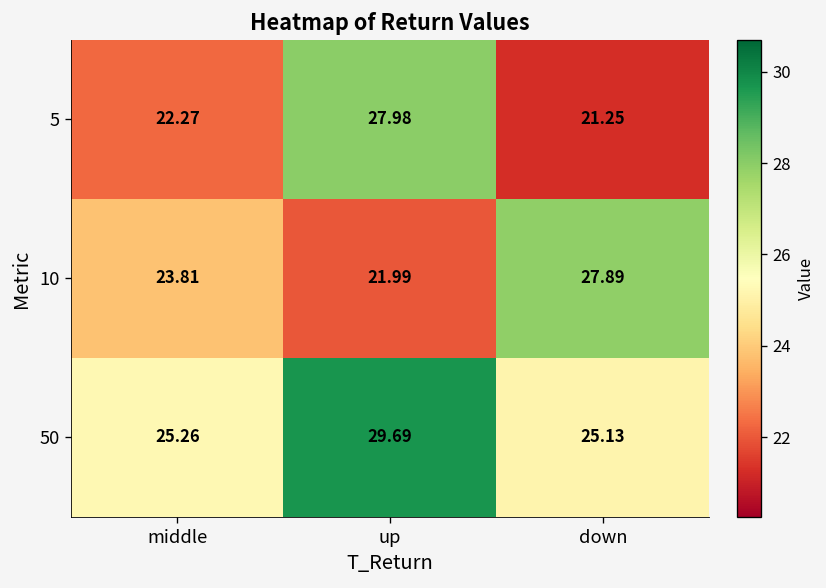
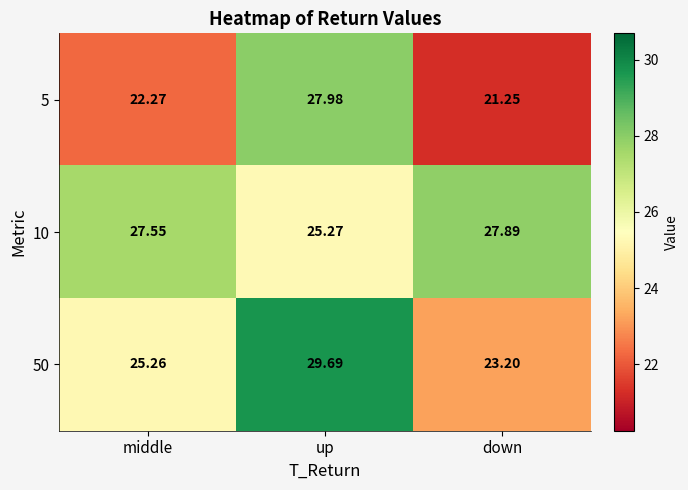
10, middle: 23.81 -> 27.55
10, up: 21.99 -> 25.27
50, down: 25.13 -> 23.20
